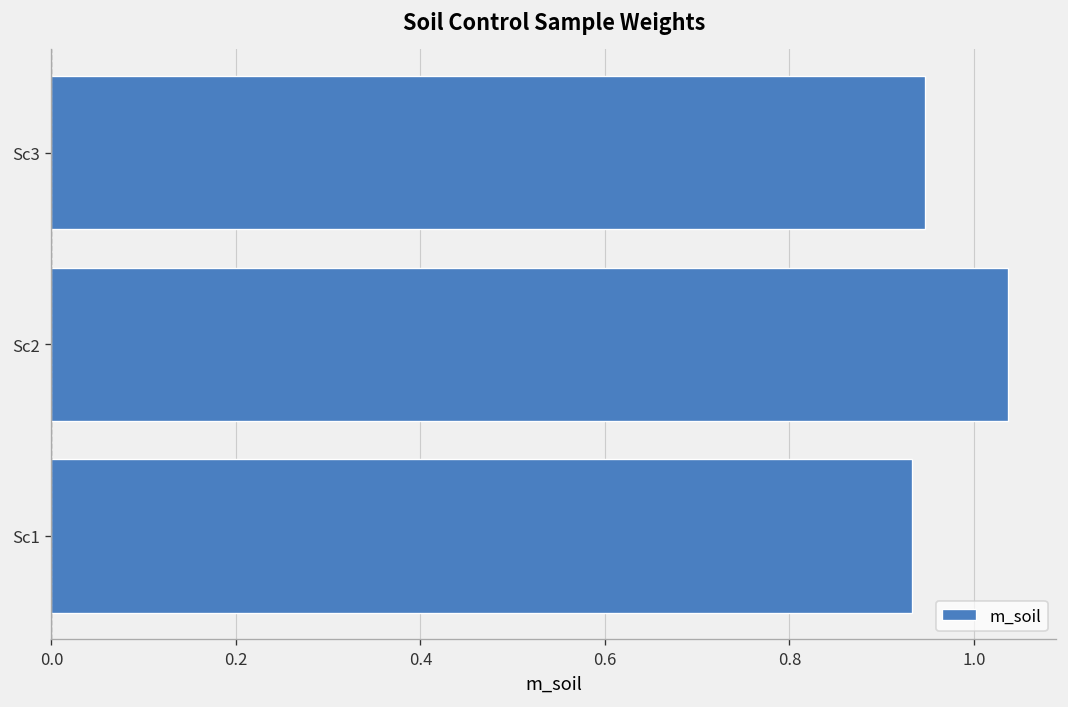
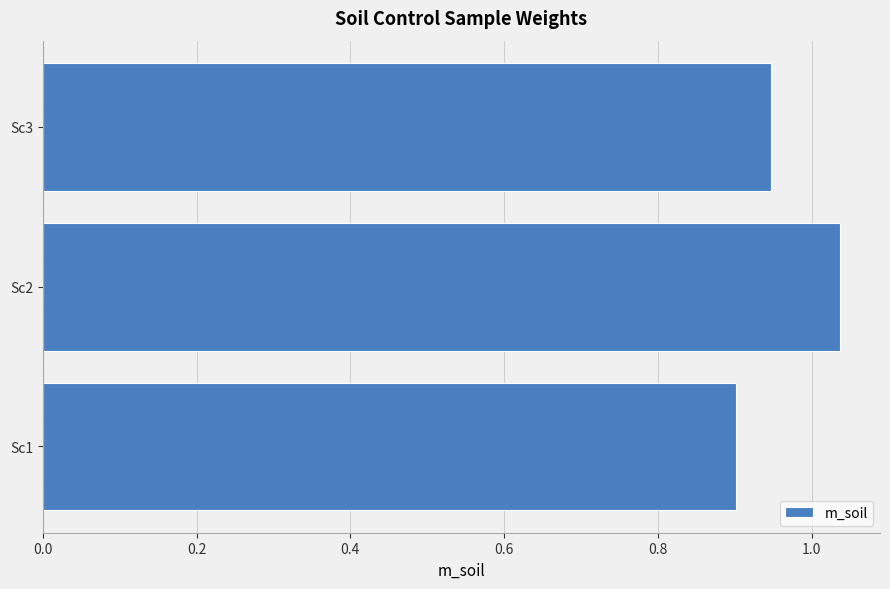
Sc1: 0.93 -> 0.90
